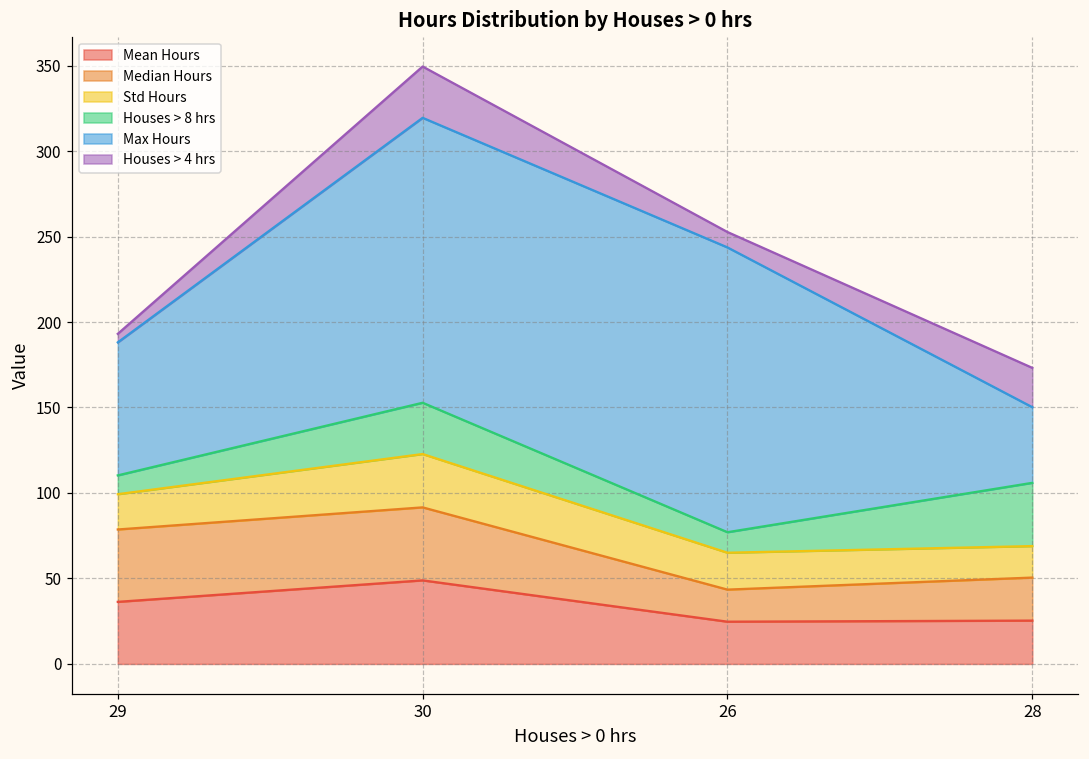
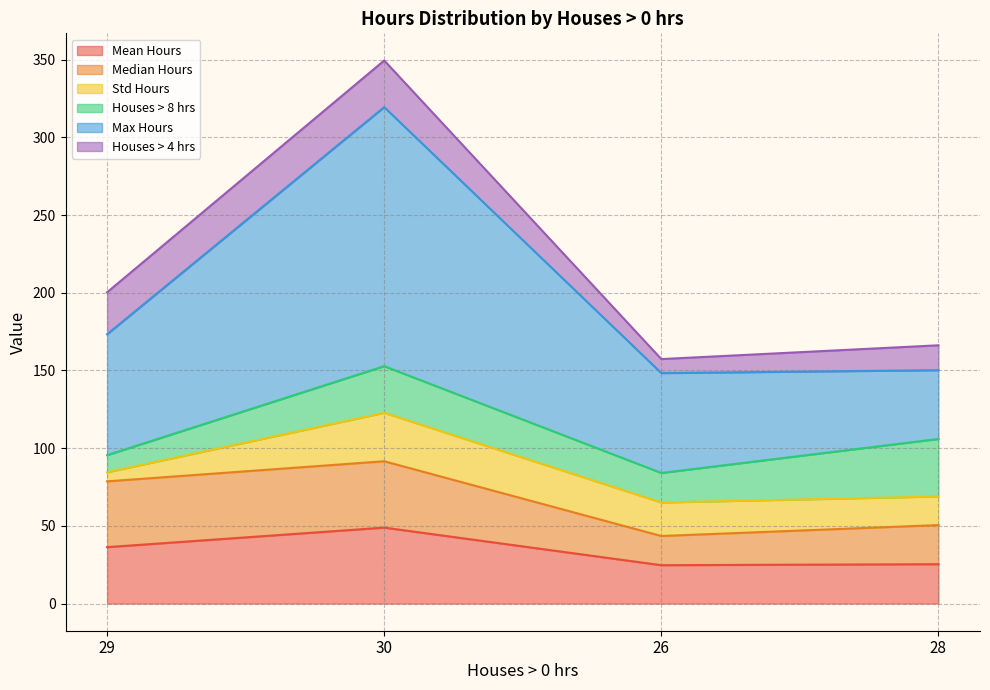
Std Hours, 29: 21 -> 6
Houses > 4 hrs, 29: 5 -> 27
Houses > 8 hrs, 26: 12 -> 19
Max Hours, 26: 167 -> 64
Houses > 4 hrs, 28: 23 -> 16
